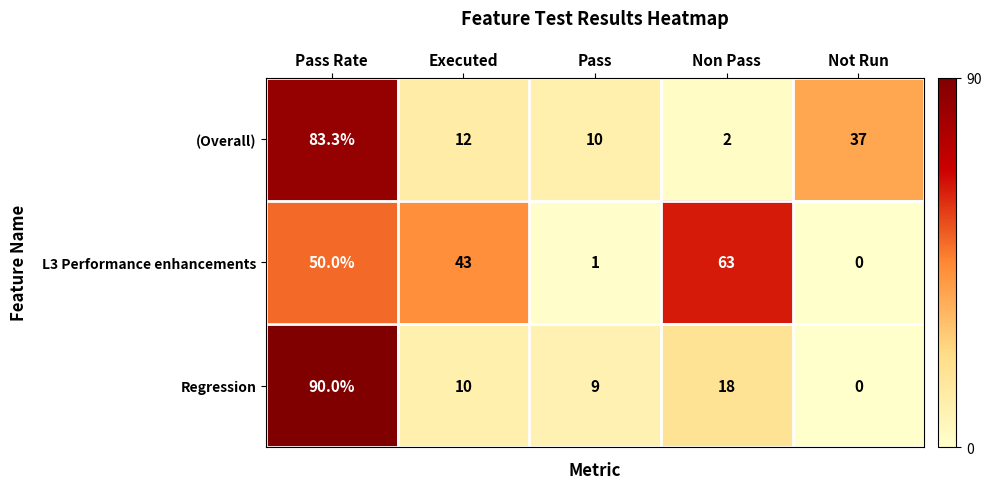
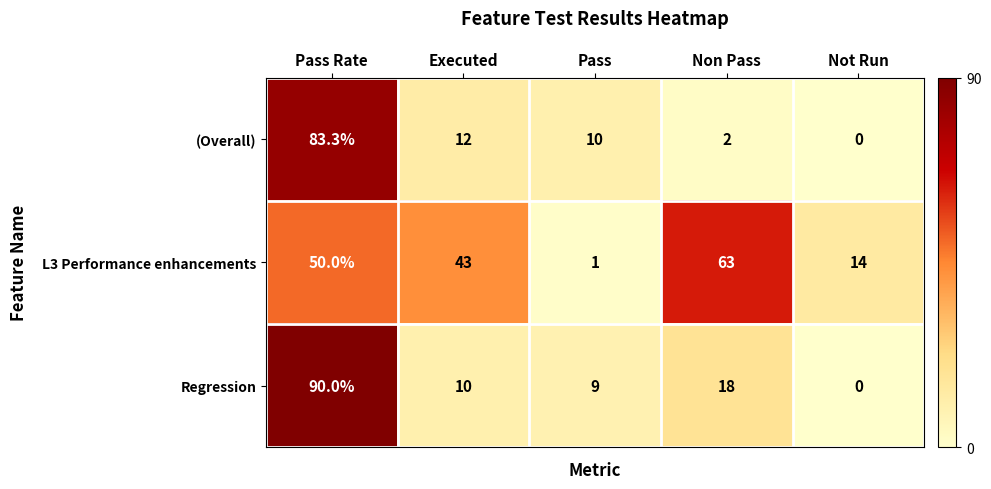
(Overall), Not Run: 37 -> 0
L3 Performance enhancements, Not Run: 0 -> 14
